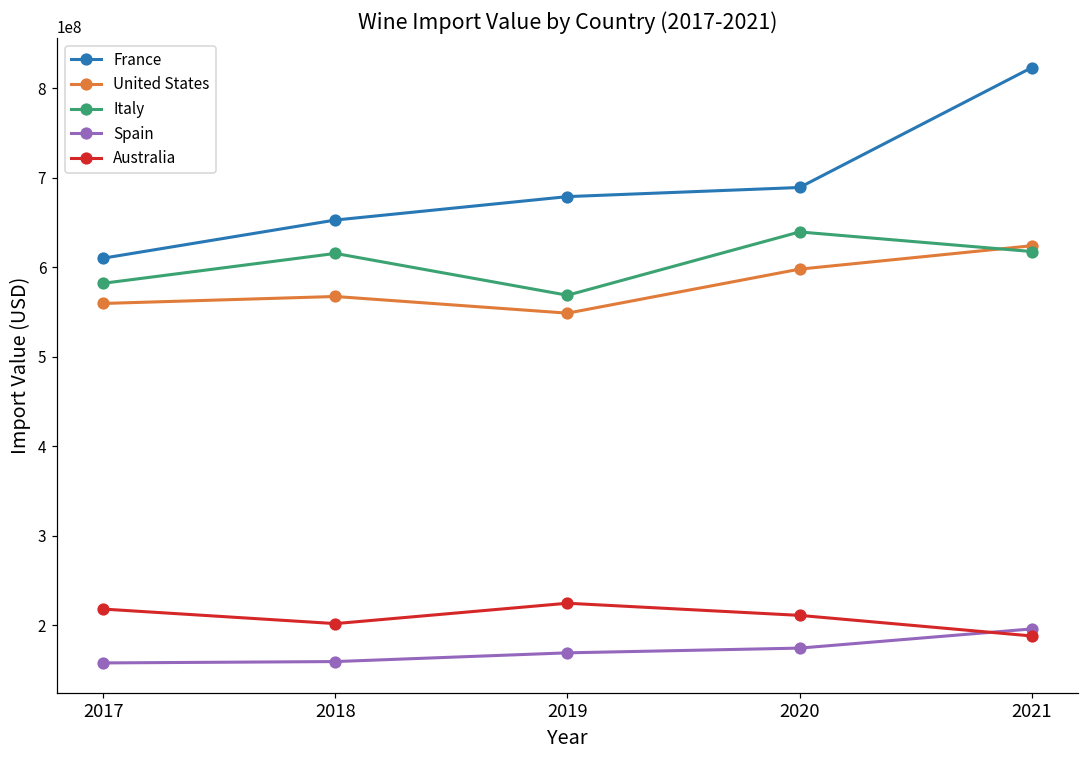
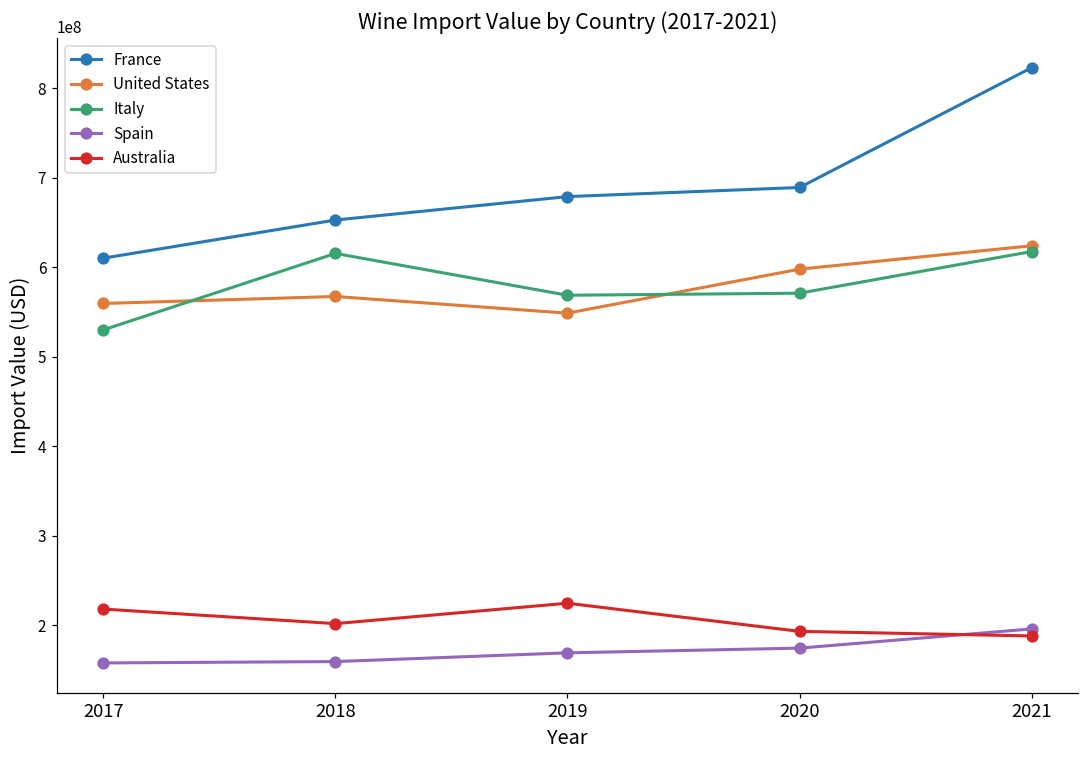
Italy, 2017: 580000000 -> 530000000
Italy, 2020: 640000000 -> 570000000
Australia, 2020: 210000000 -> 190000000
